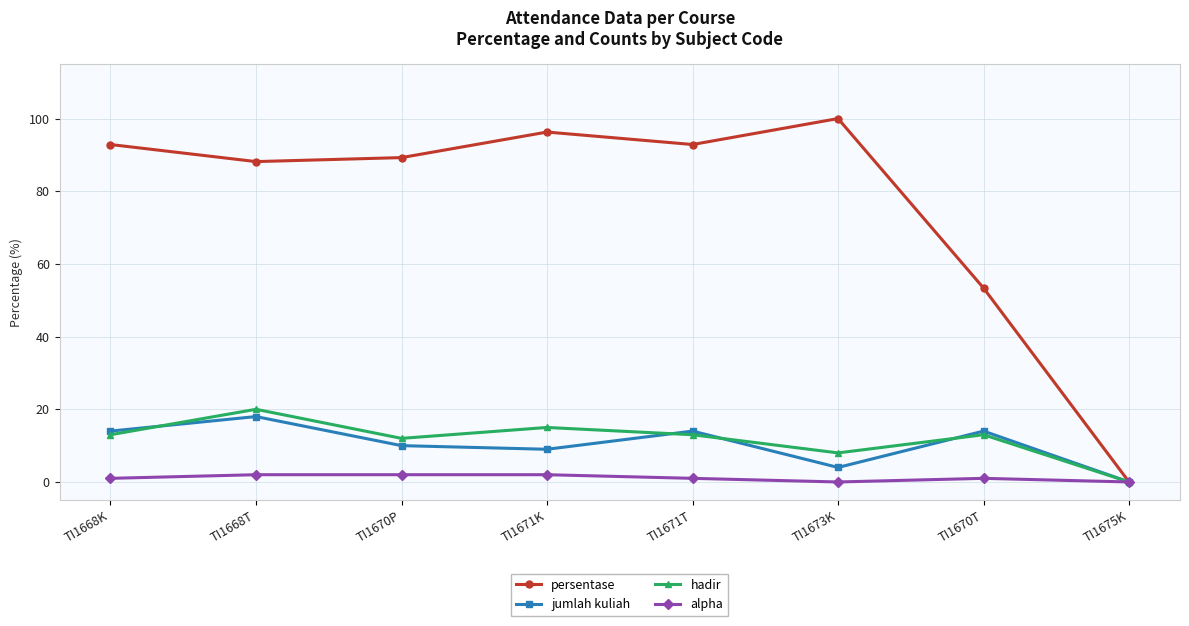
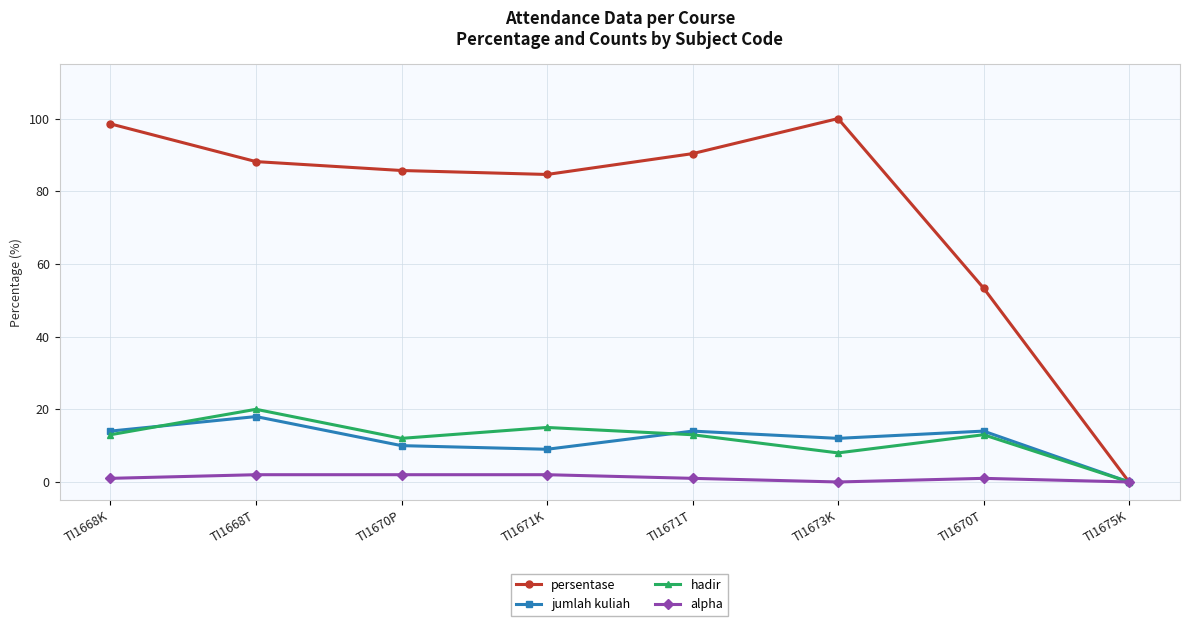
persentase, TI1668K: 93 -> 99
persentase, TI1670P: 89 -> 86
persentase, TI1671K: 96 -> 85
persentase, TI1671T: 93 -> 90
jumlah kuliah, TI1673K: 4 -> 12
